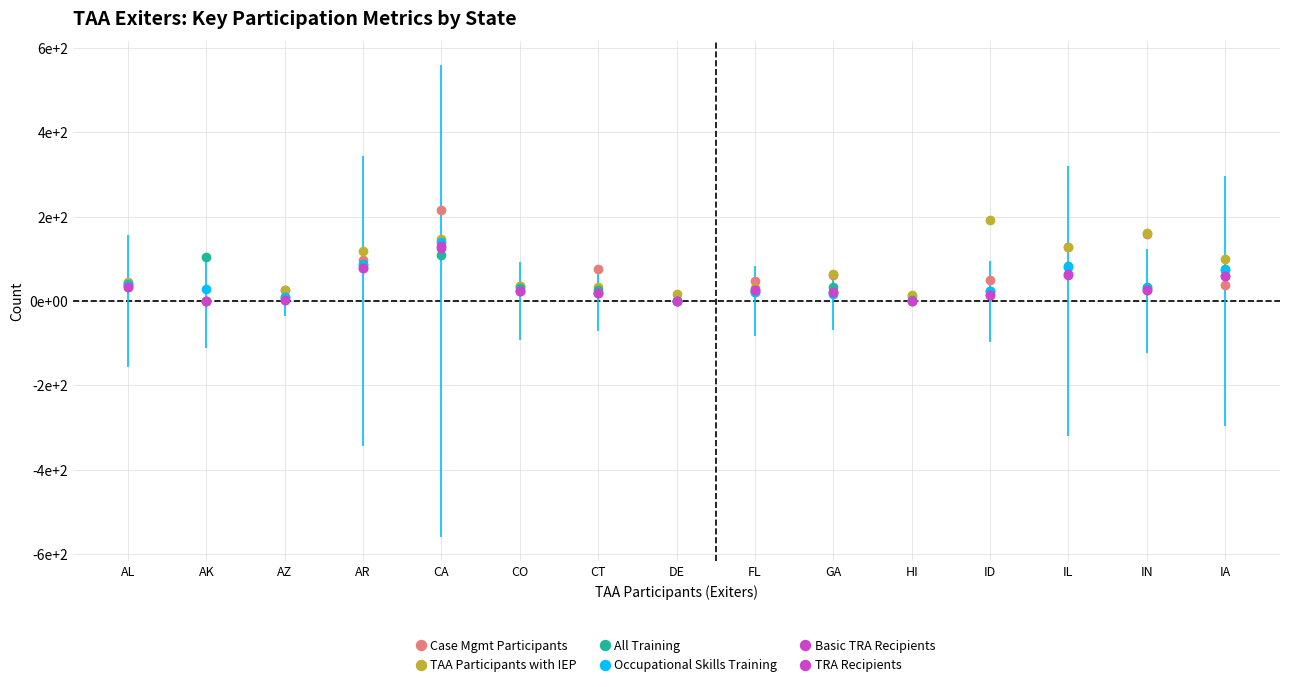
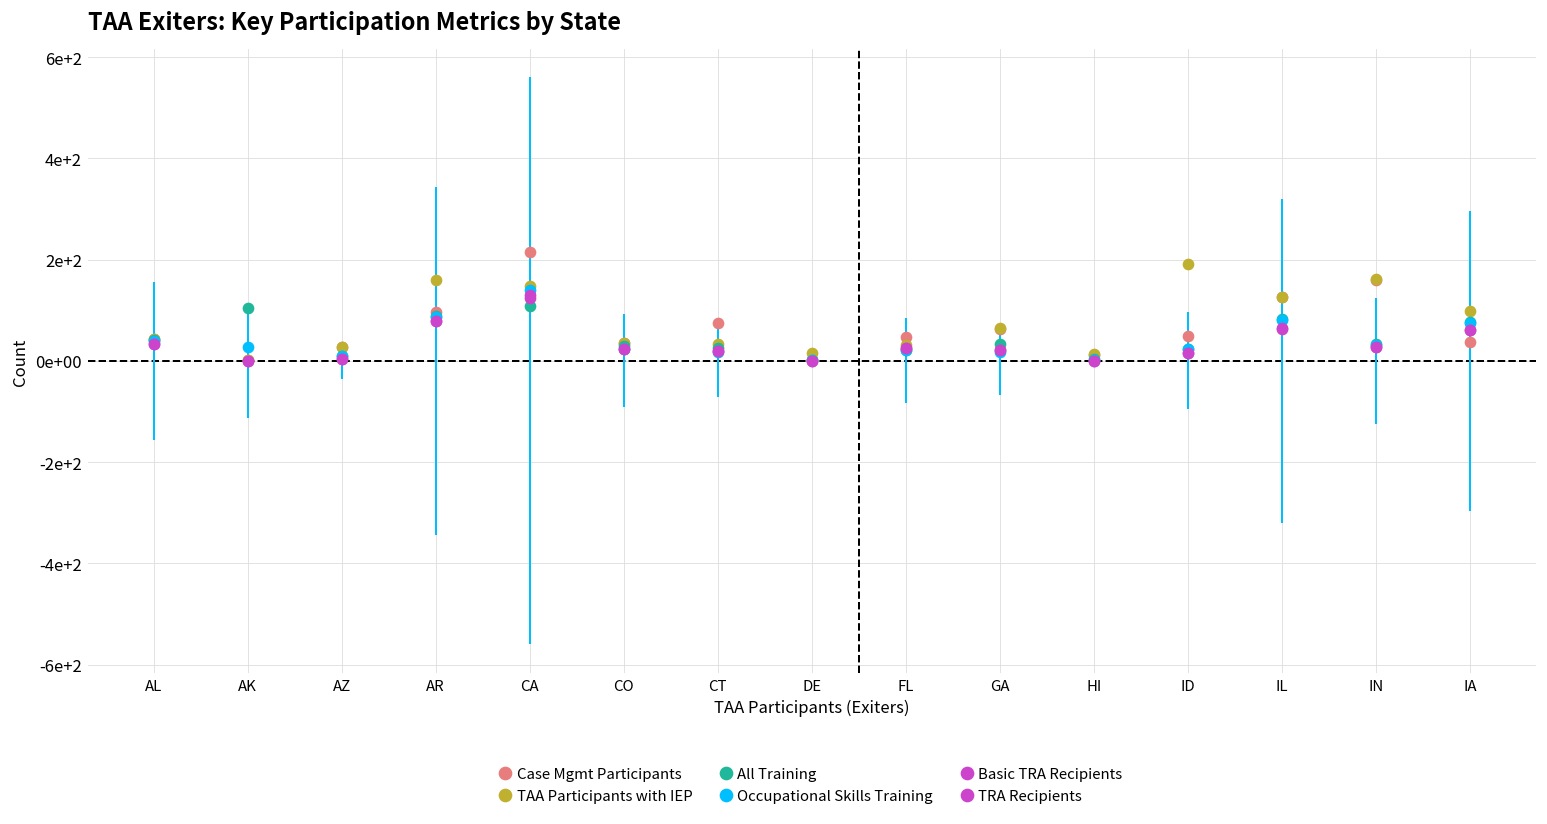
TAA Participants with IEP, AR: 120 -> 160
